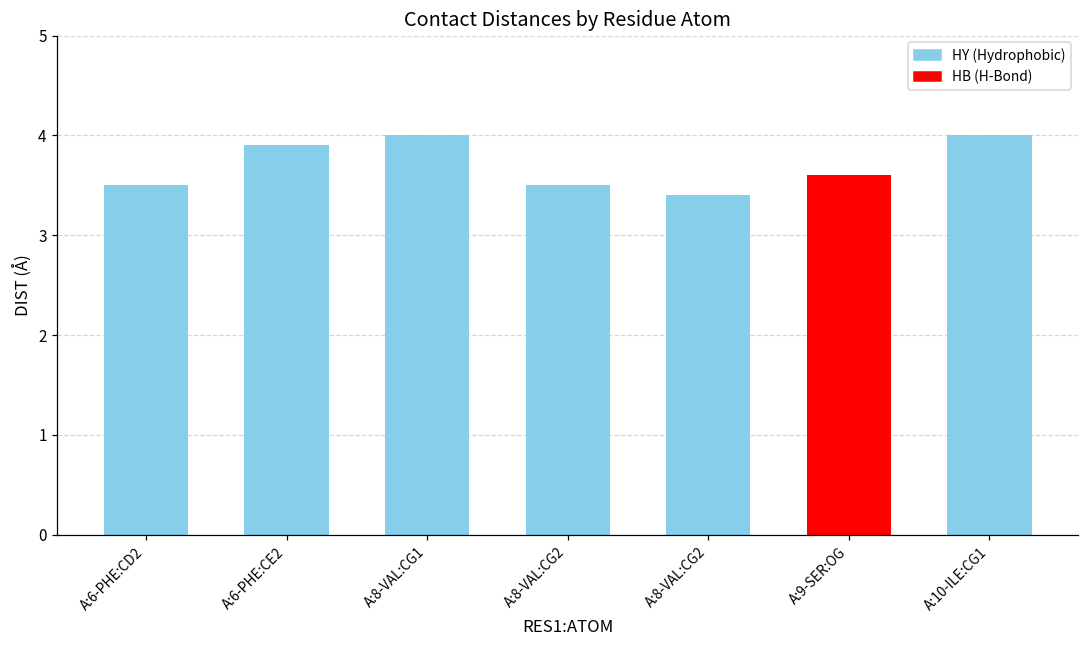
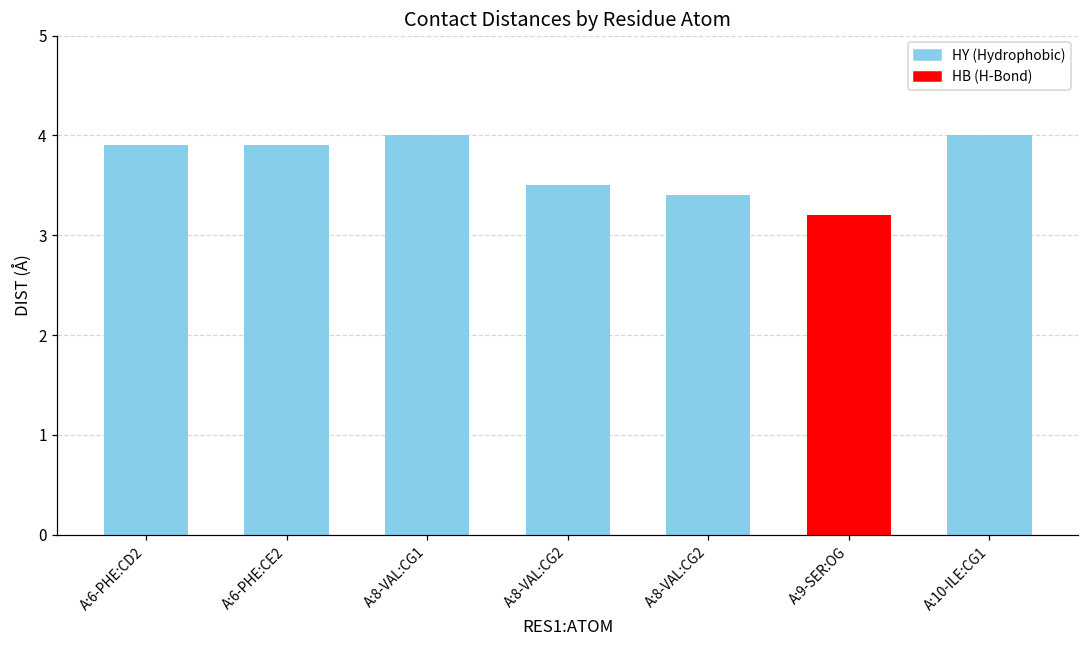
A:6-PHE:CD2: 3.5 -> 3.9
A:9-SER:OG: 3.6 -> 3.2
